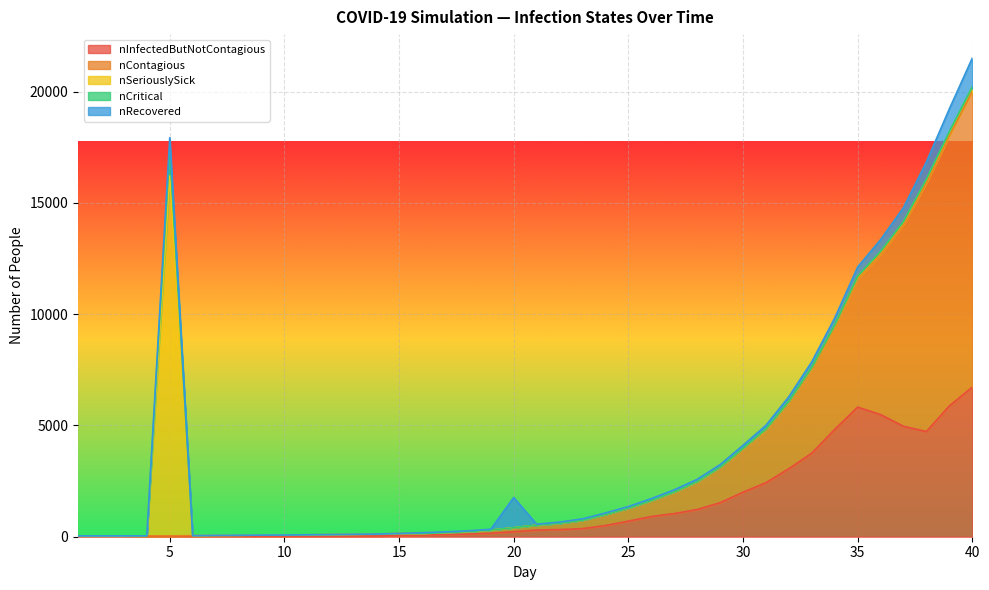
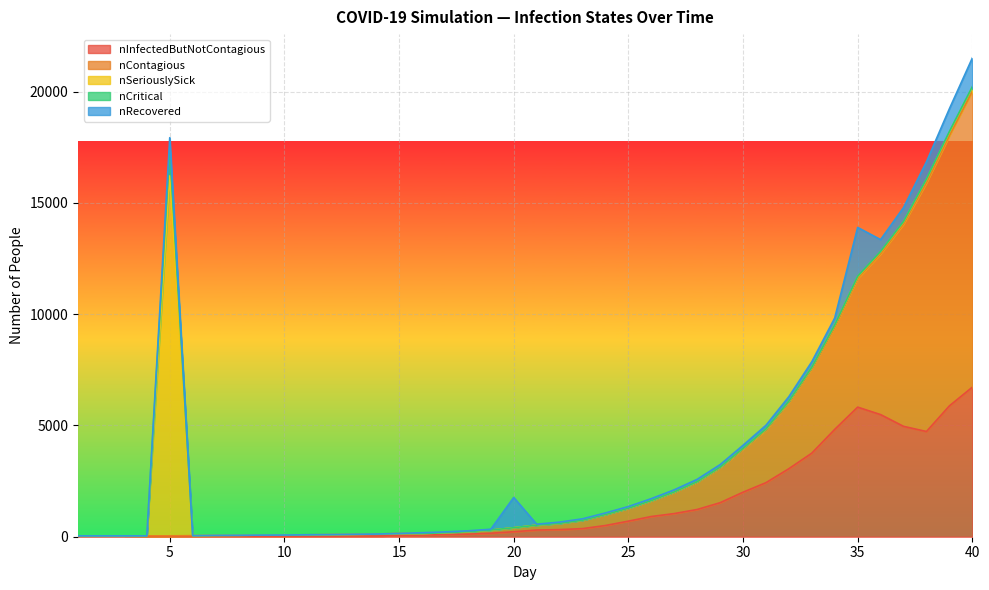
nRecovered, 35: 400 -> 2200
